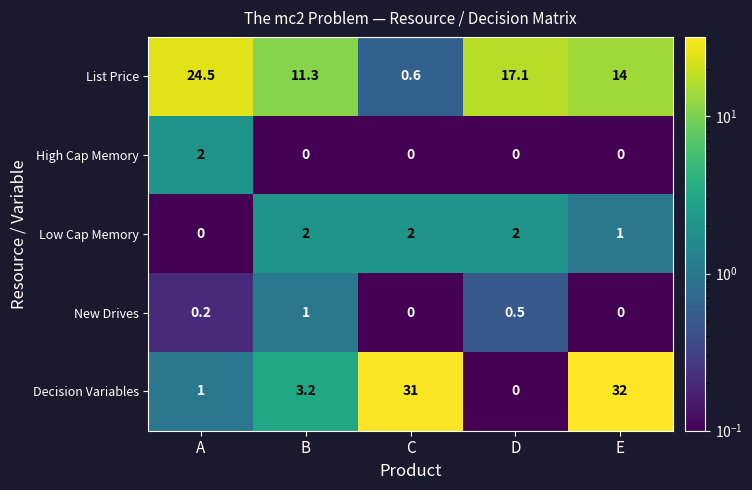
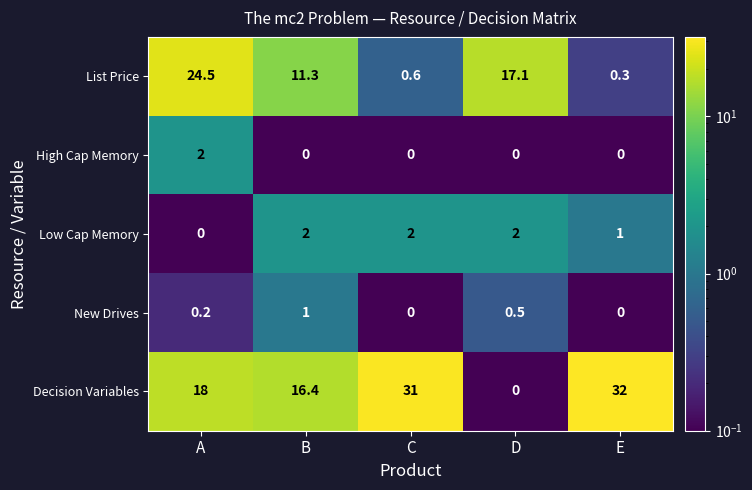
List Price, E: 14 -> 0.3
Decision Variables, A: 1 -> 18
Decision Variables, B: 3.2 -> 16.4
